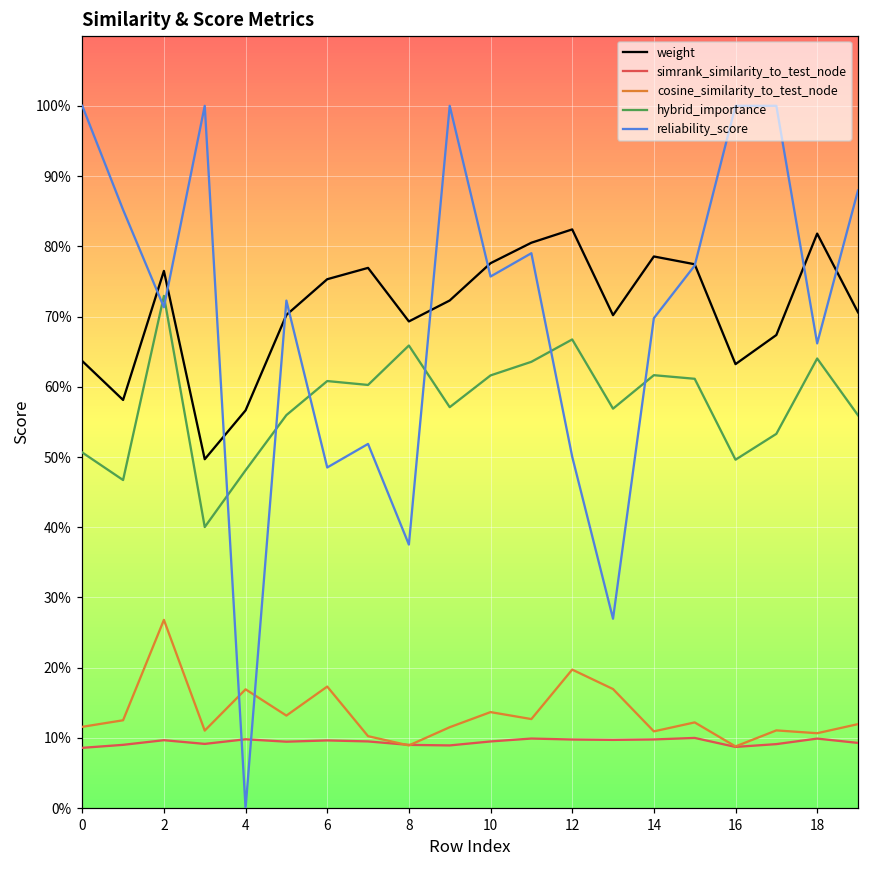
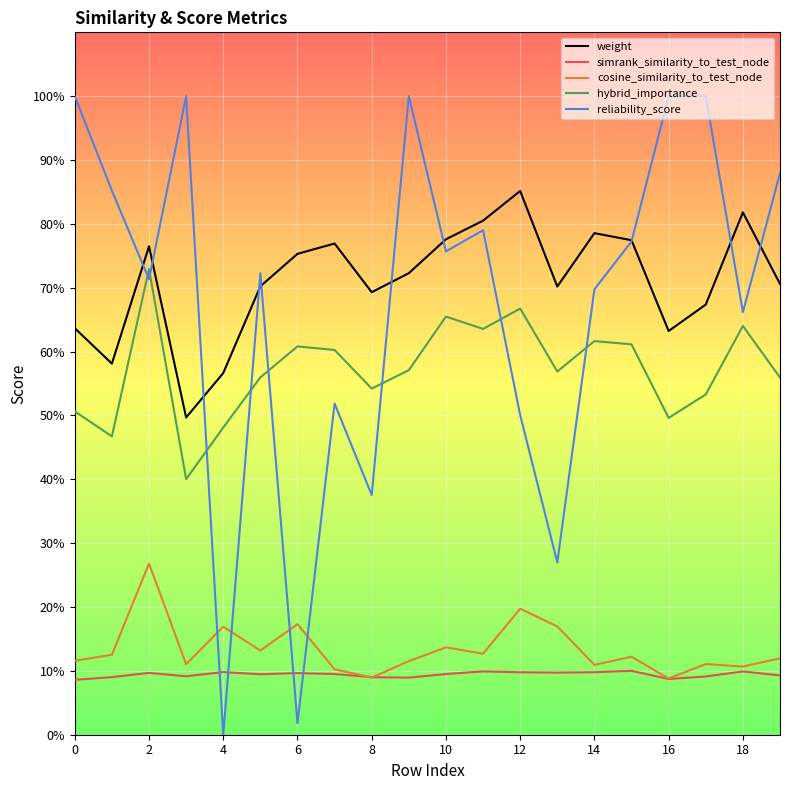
reliability_score, 6: 49% -> 2%
hybrid_importance, 8: 66% -> 54%
hybrid_importance, 10: 62% -> 65%
weight, 12: 82% -> 85%
